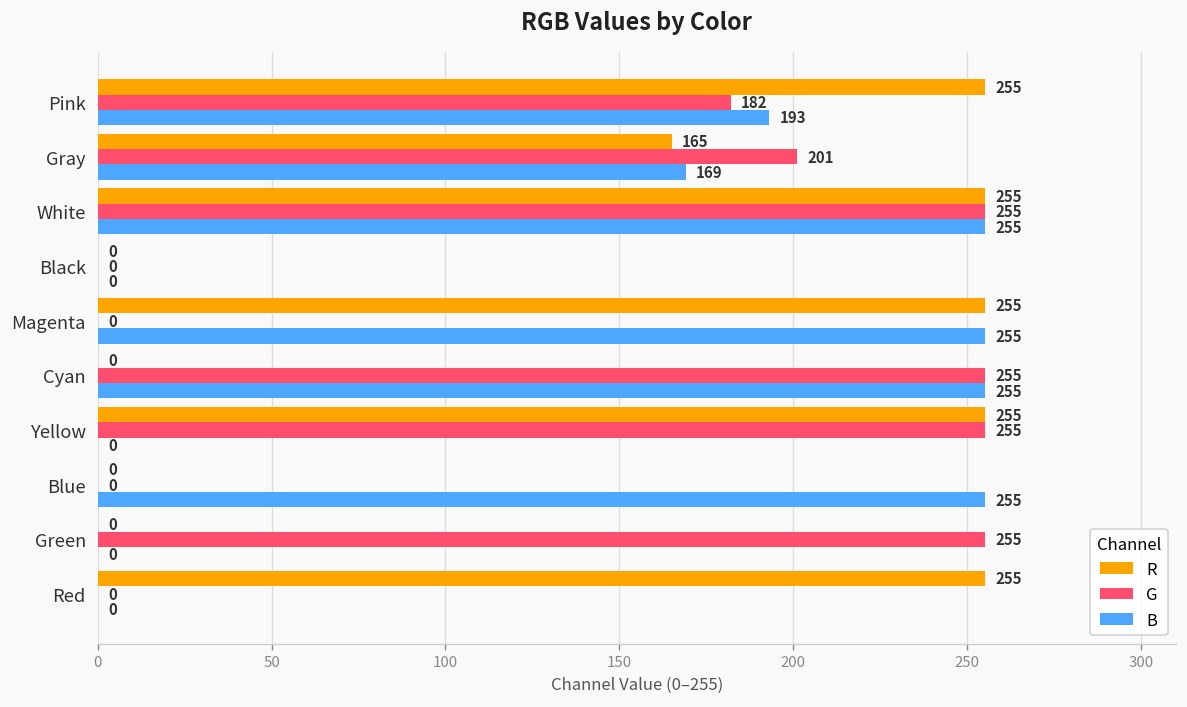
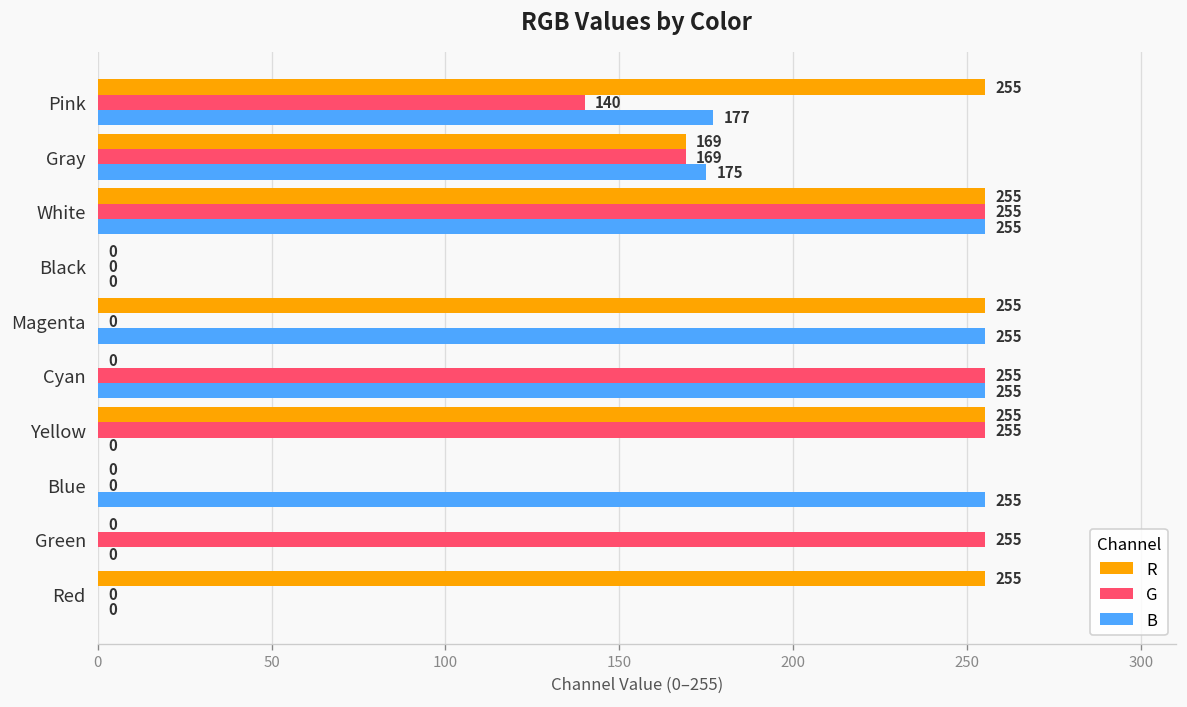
G, Pink: 182 -> 140
B, Pink: 193 -> 177
R, Gray: 165 -> 169
G, Gray: 201 -> 169
B, Gray: 169 -> 175
